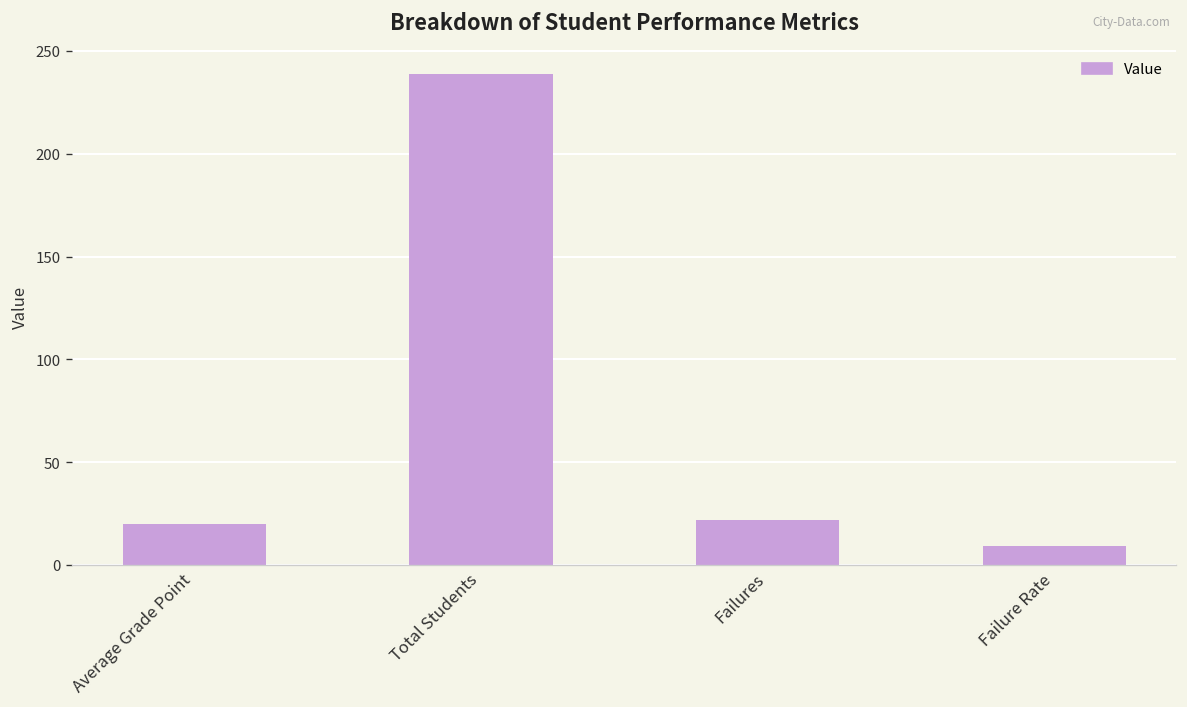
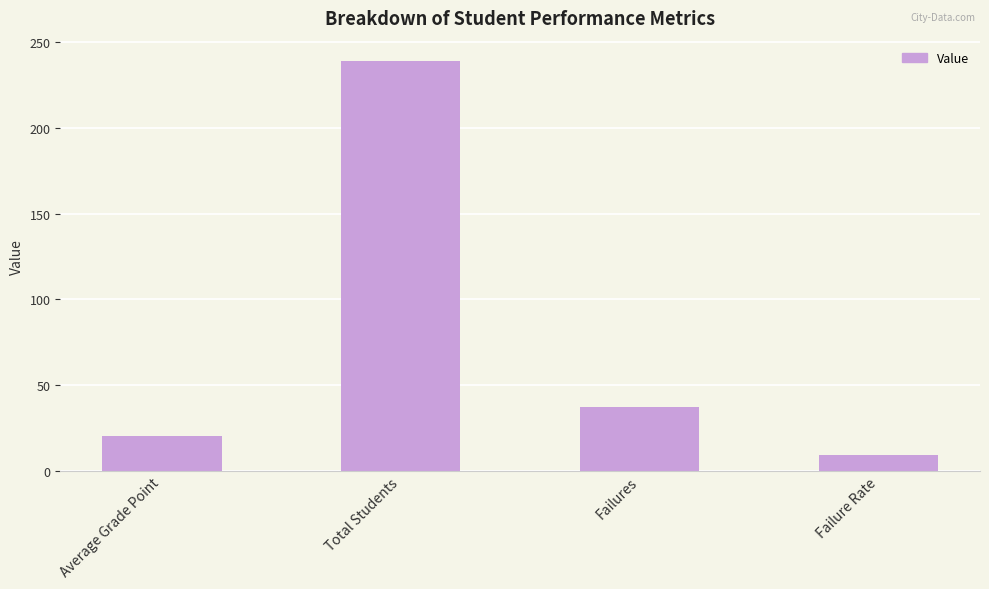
Failures: 22 -> 37
